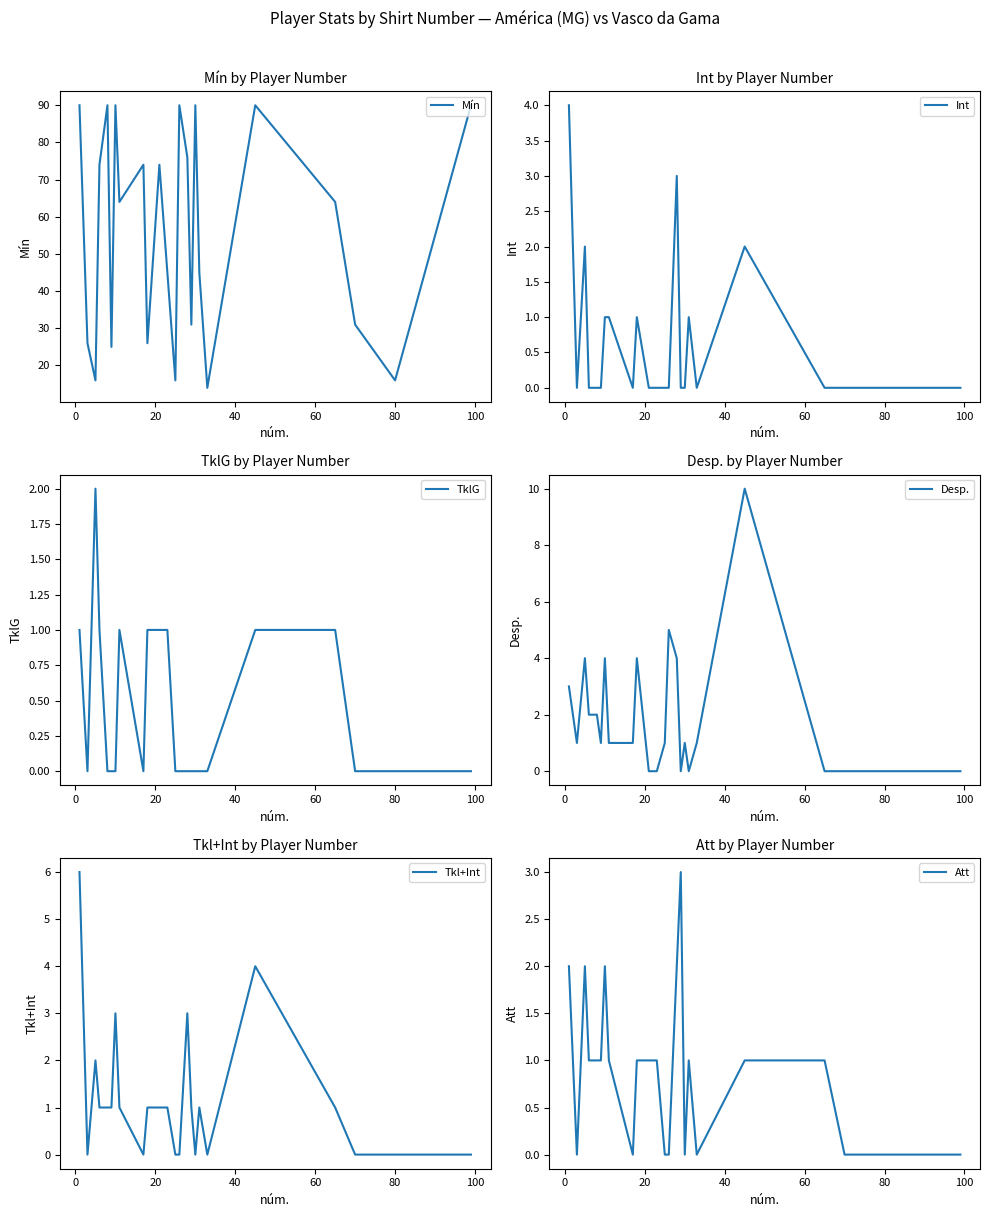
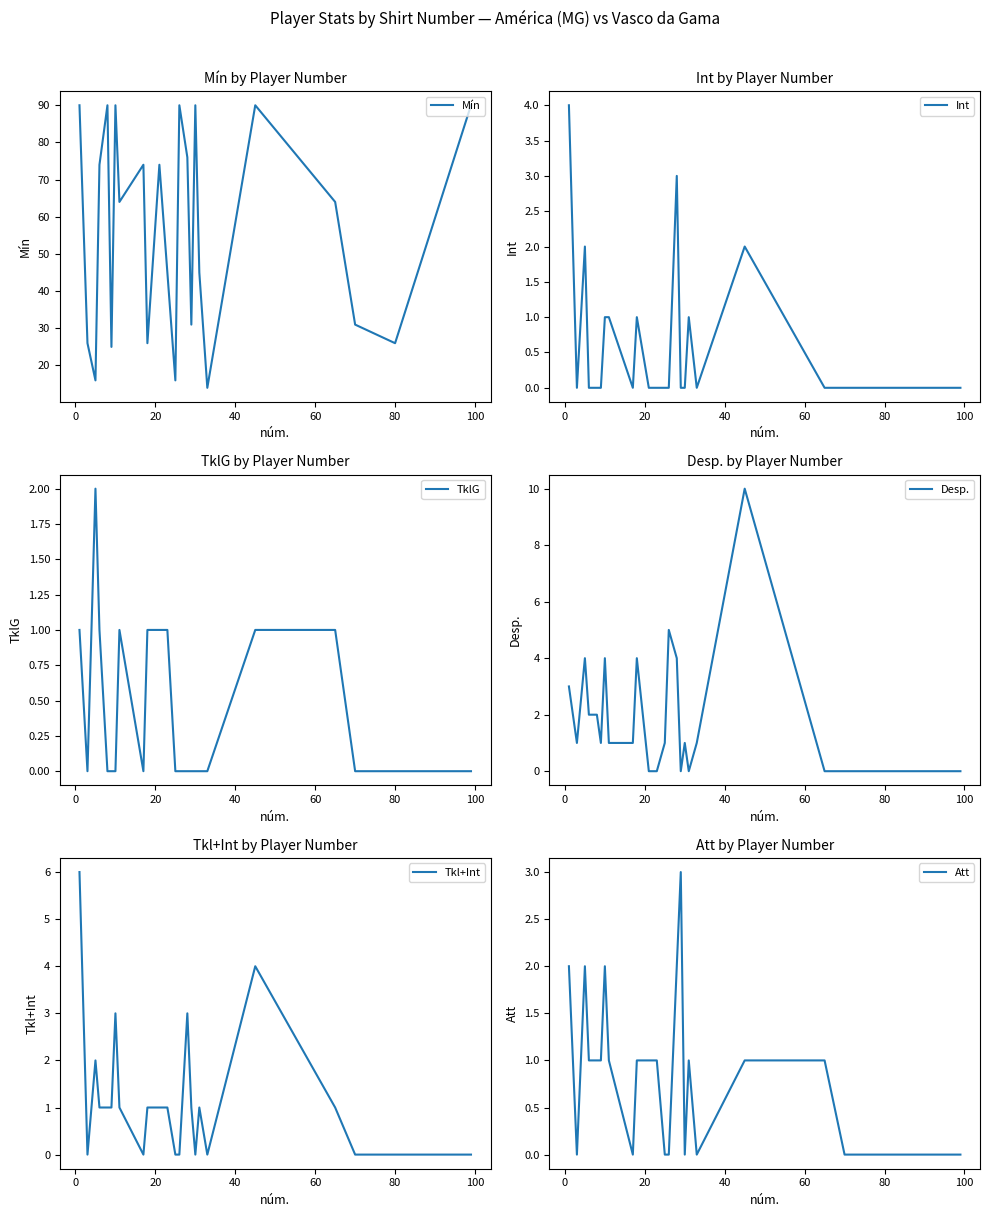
Mín by Player Number, 80: 16 -> 26
